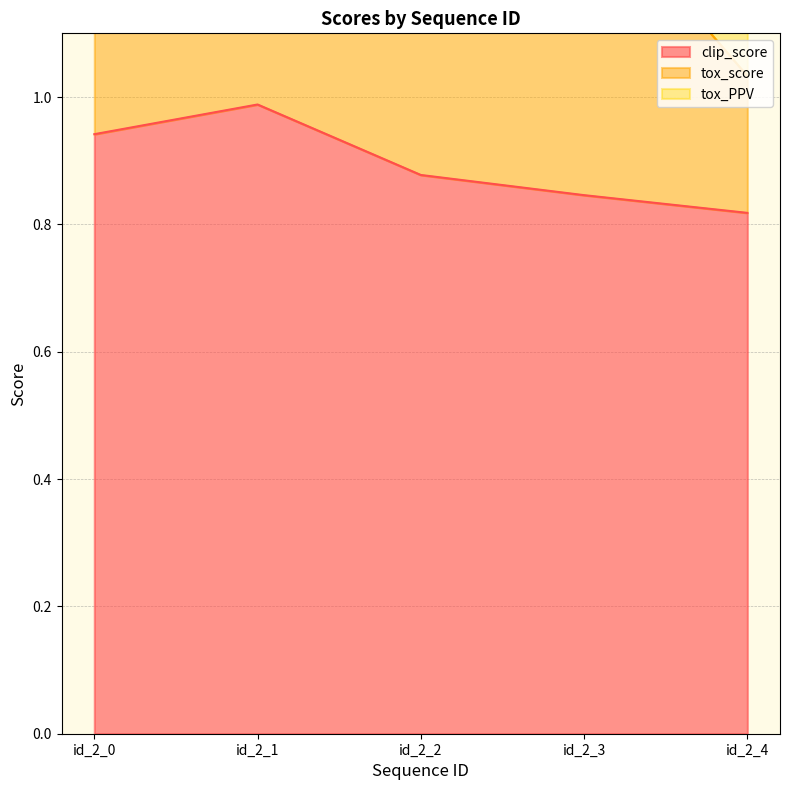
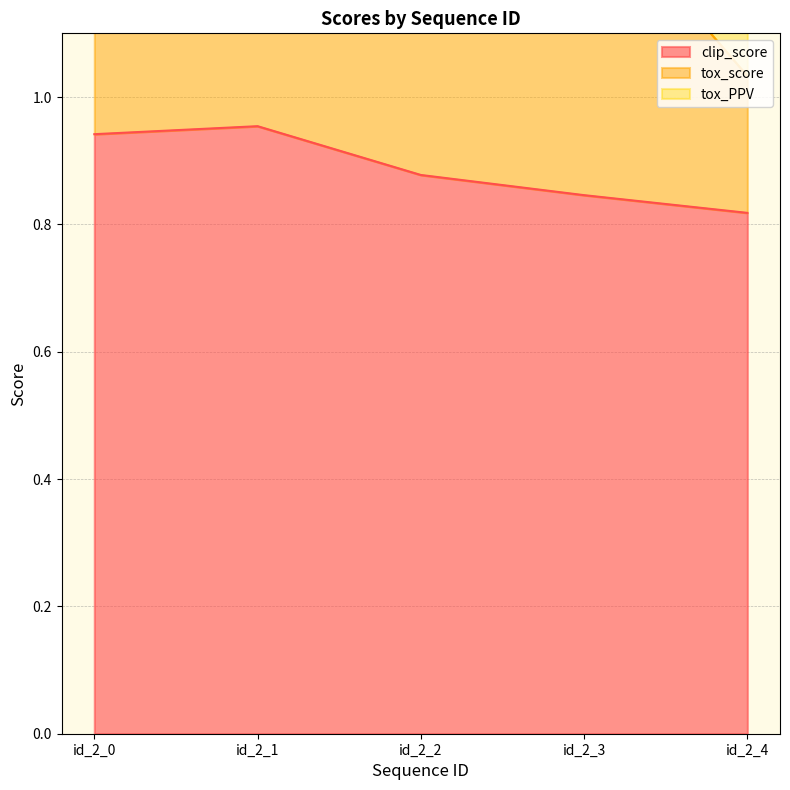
clip_score, id_2_1: 0.99 -> 0.95
